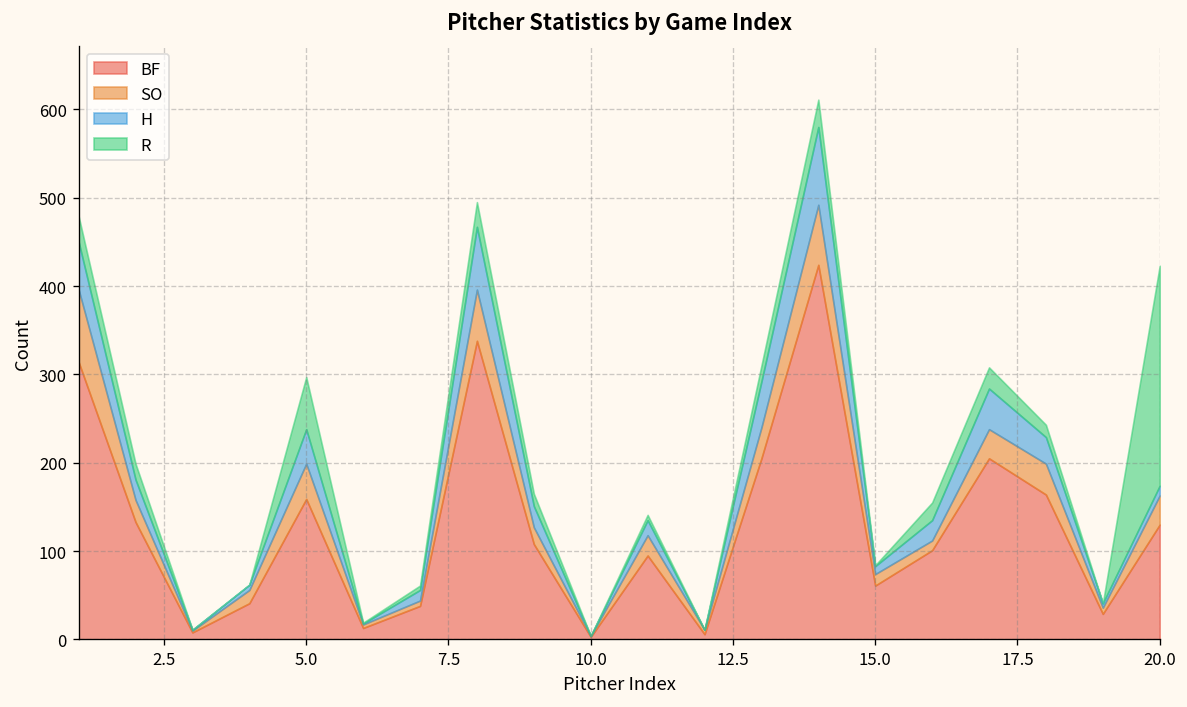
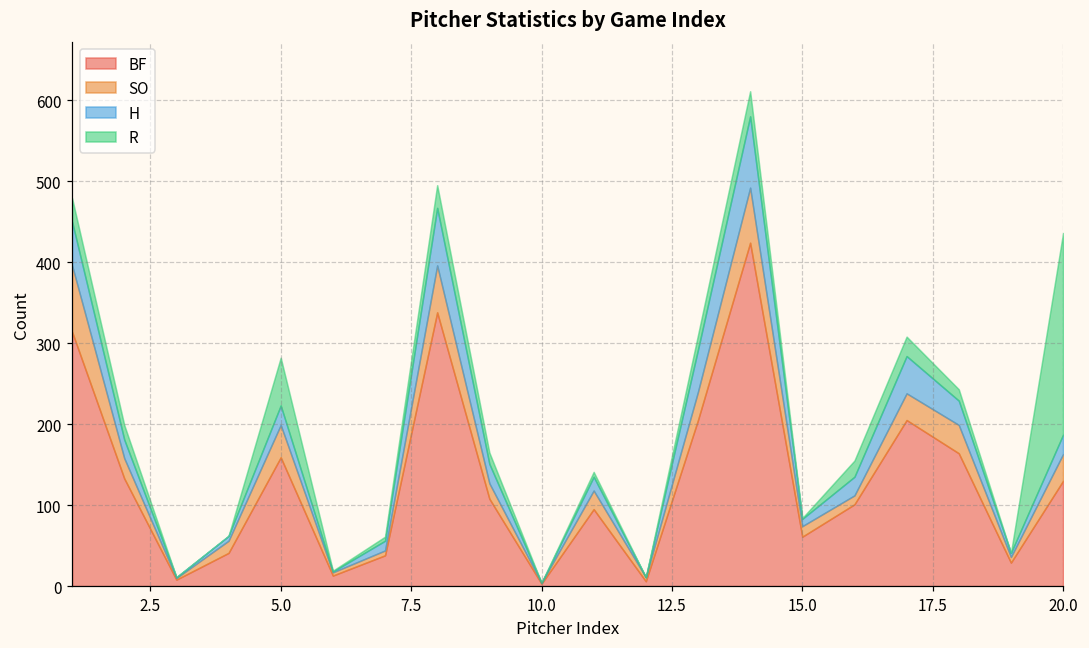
H, 5.0: 40 -> 20
H, 20.0: 10 -> 20
